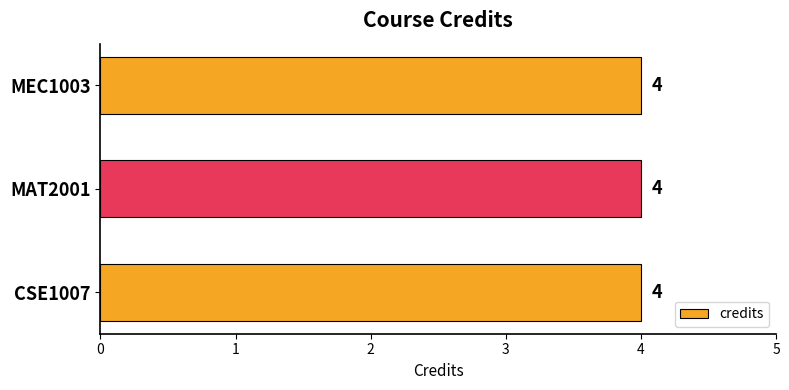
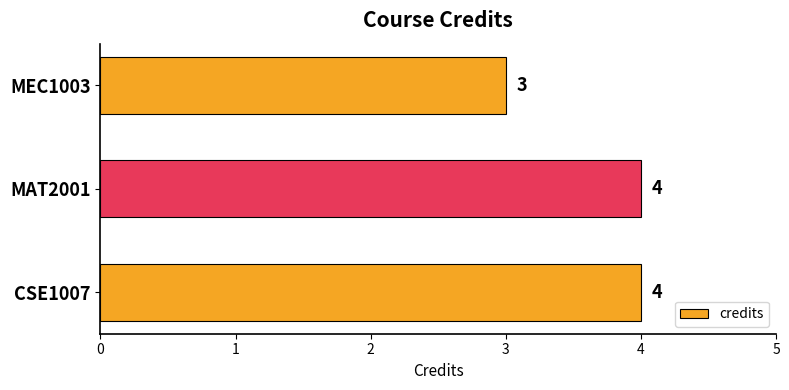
MEC1003: 4 -> 3
